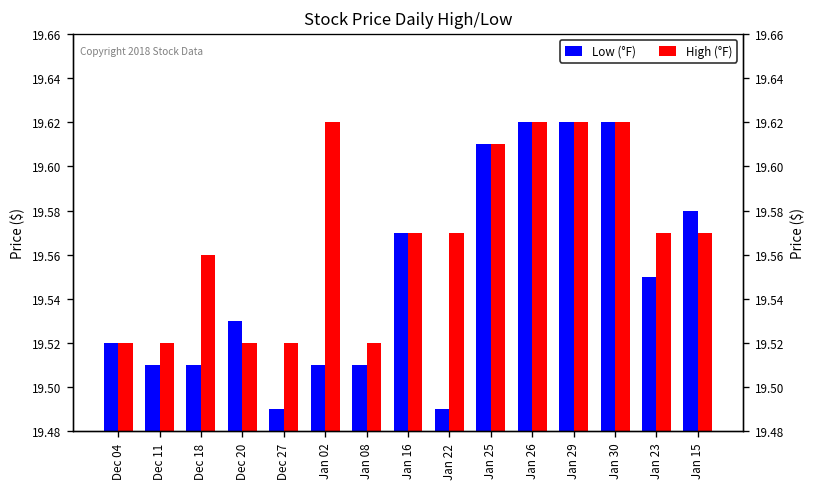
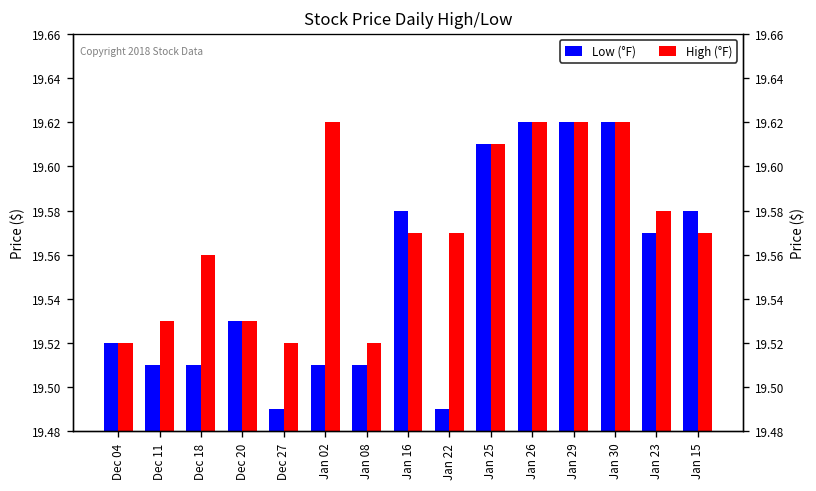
High (°F), Dec 11: 19.52 -> 19.53
High (°F), Dec 20: 19.52 -> 19.53
Low (°F), Jan 16: 19.57 -> 19.58
Low (°F), Jan 23: 19.55 -> 19.57
High (°F), Jan 23: 19.57 -> 19.58
